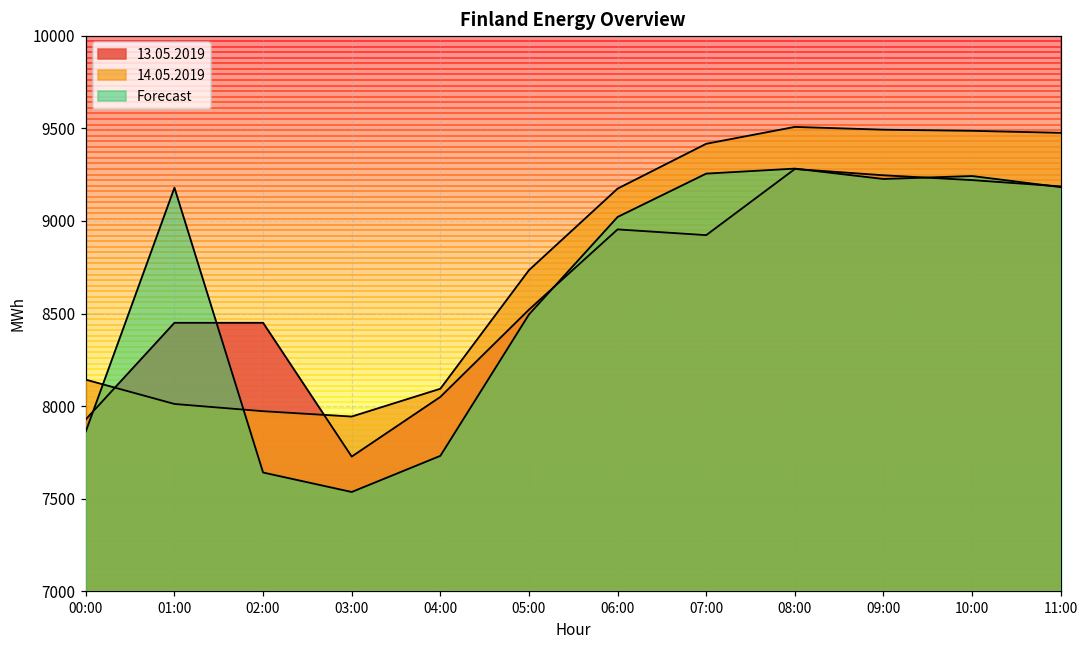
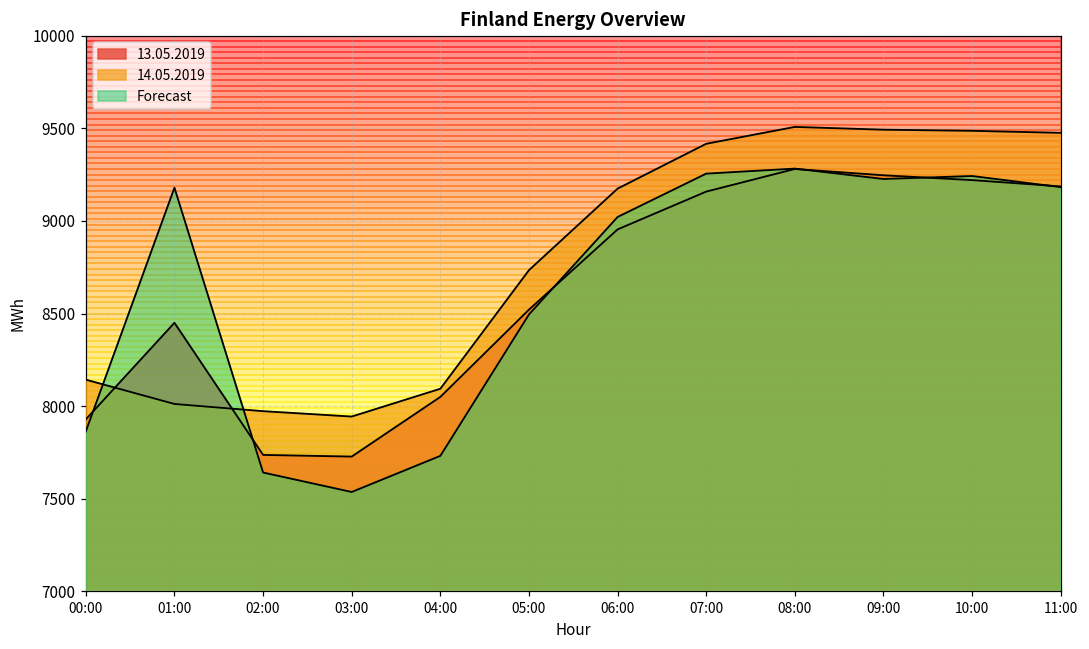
13.05.2019, 02:00: 8450 -> 7740
13.05.2019, 07:00: 8920 -> 9160
